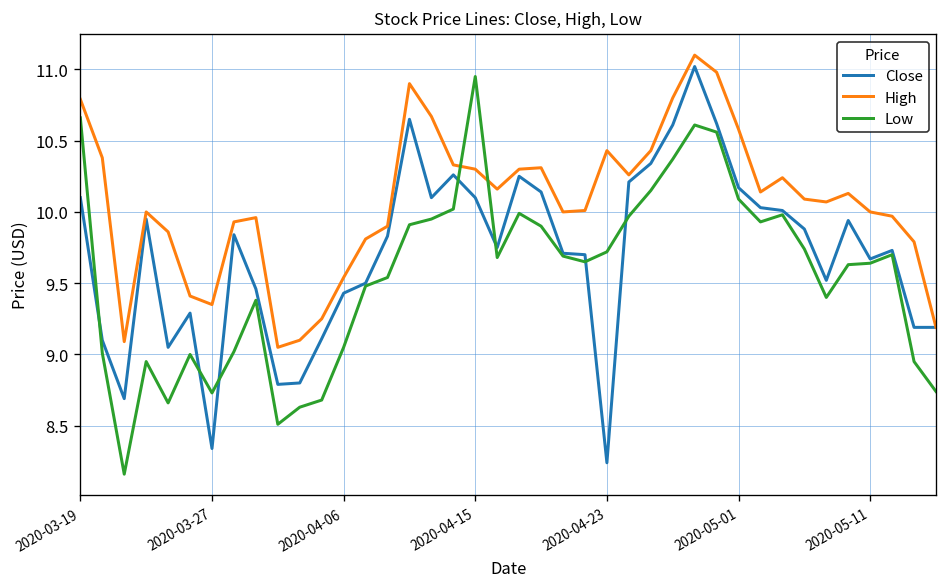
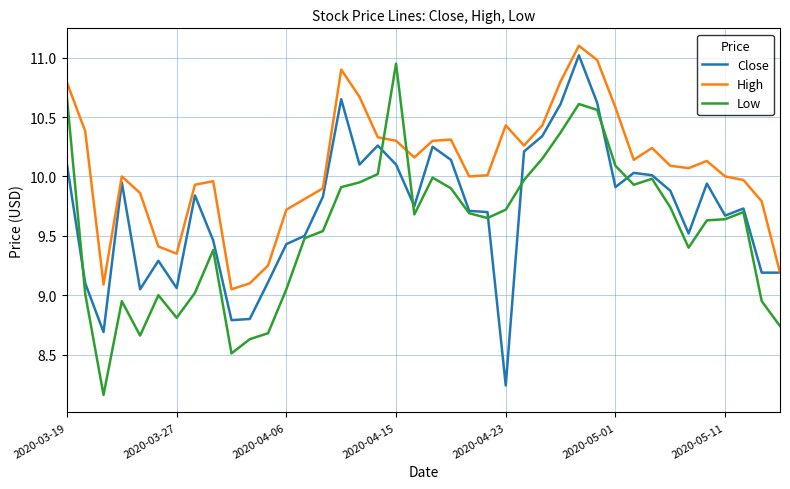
Close, 2020-03-27: 8.34 -> 9.06
Low, 2020-03-27: 8.73 -> 8.81
High, 2020-04-06: 9.54 -> 9.72
Close, 2020-05-01: 10.17 -> 9.91
